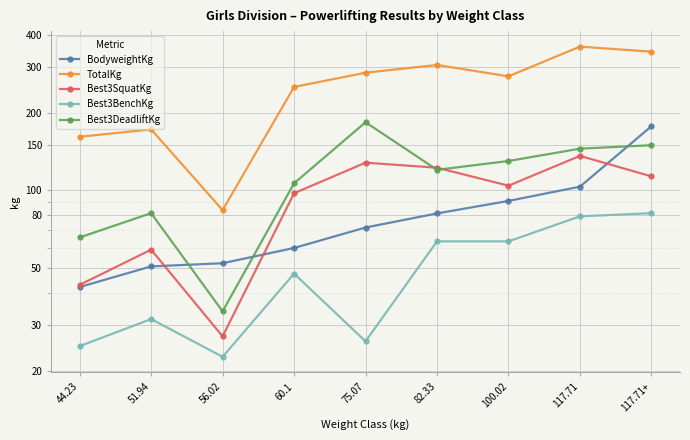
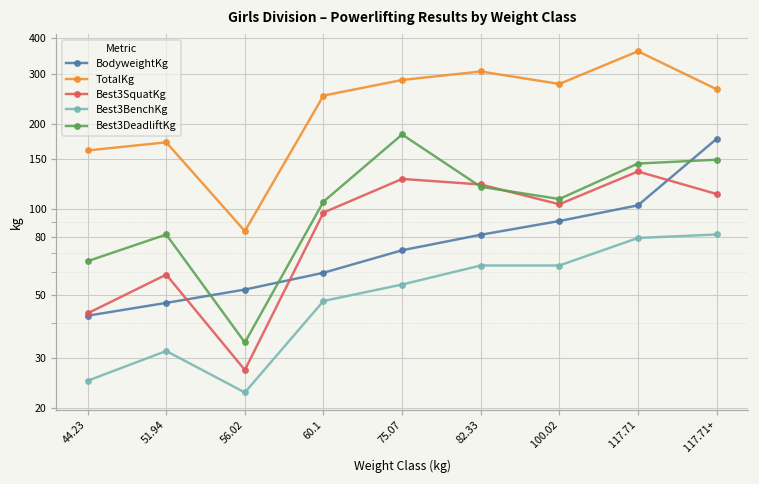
BodyweightKg, 51.94: 51 -> 47
Best3BenchKg, 75.07: 26 -> 54
Best3DeadliftKg, 100.02: 130 -> 109
TotalKg, 117.71+: 340 -> 270
